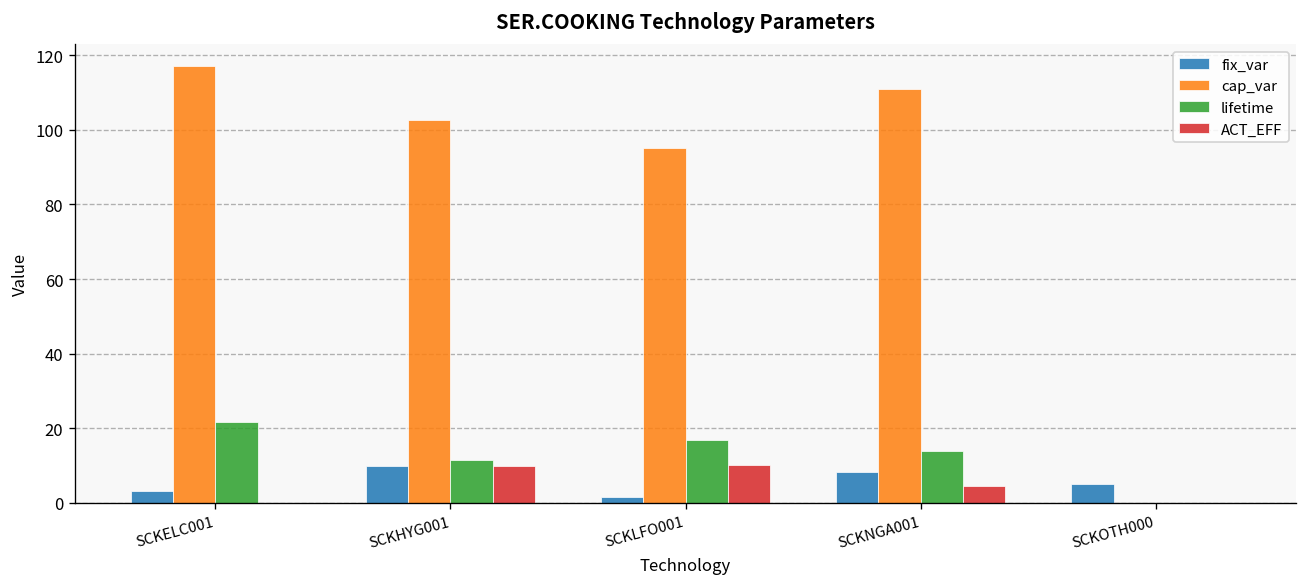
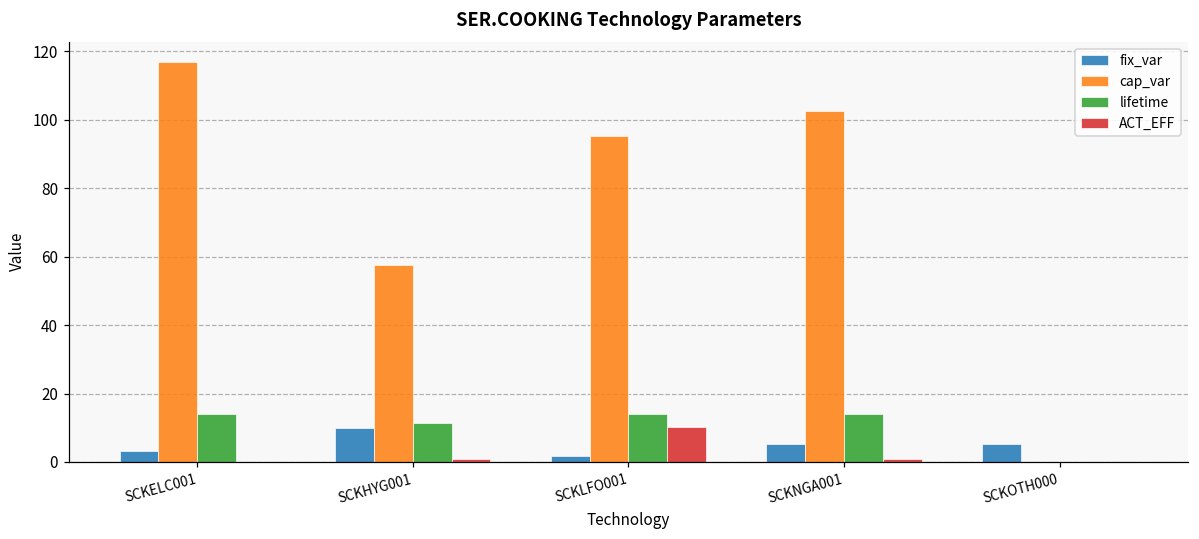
lifetime, SCKELC001: 22 -> 14
cap_var, SCKHYG001: 103 -> 58
ACT_EFF, SCKHYG001: 10 -> 1
lifetime, SCKLFO001: 17 -> 14
fix_var, SCKNGA001: 8 -> 5
cap_var, SCKNGA001: 111 -> 103
ACT_EFF, SCKNGA001: 5 -> 1
